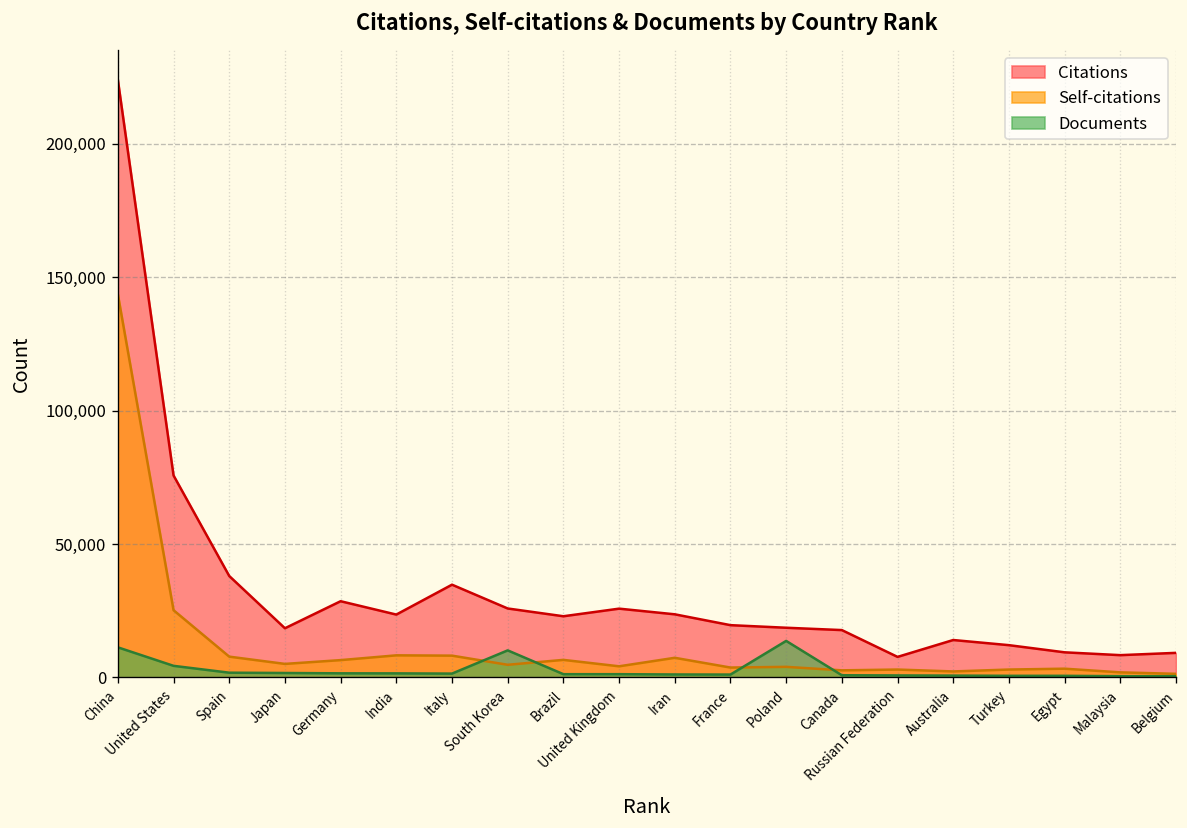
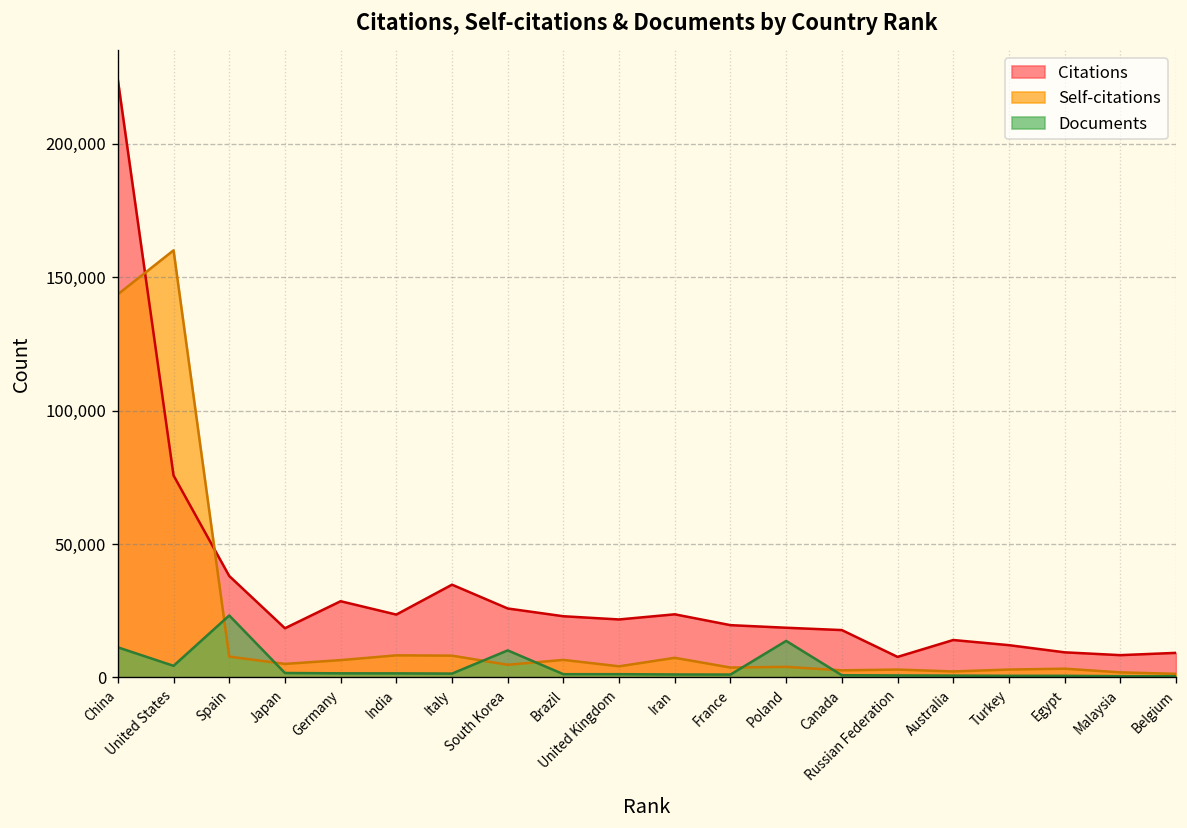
Self-citations, United States: 25,000 -> 160,000
Documents, Spain: 2,000 -> 23,000
Citations, United Kingdom: 26,000 -> 22,000
